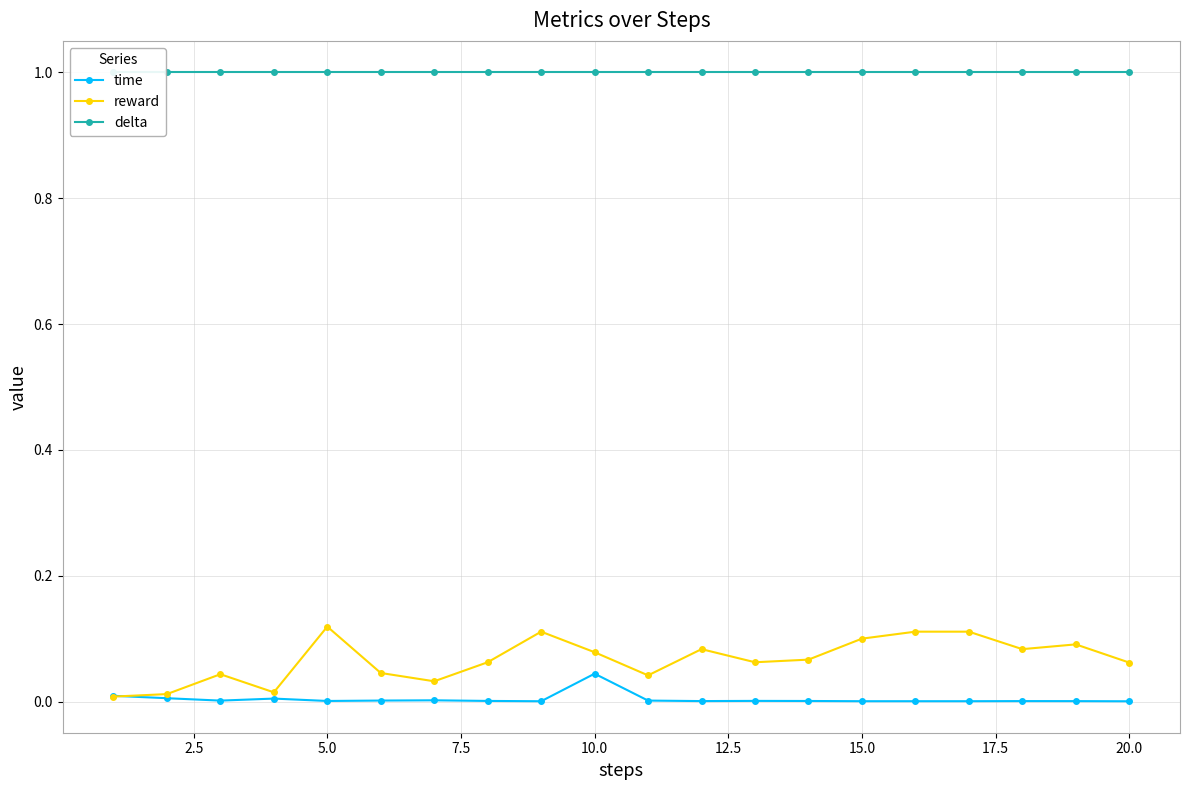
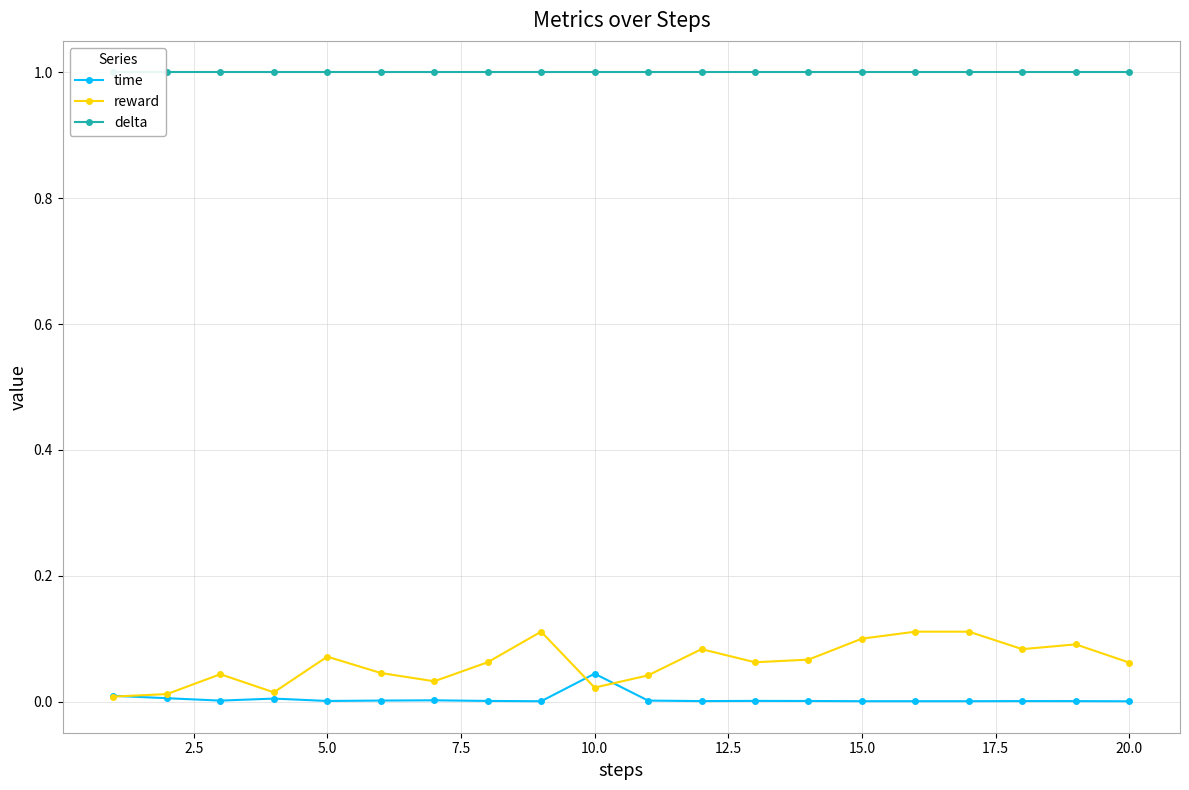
reward, 5.0: 0.12 -> 0.07
reward, 10.0: 0.08 -> 0.02
